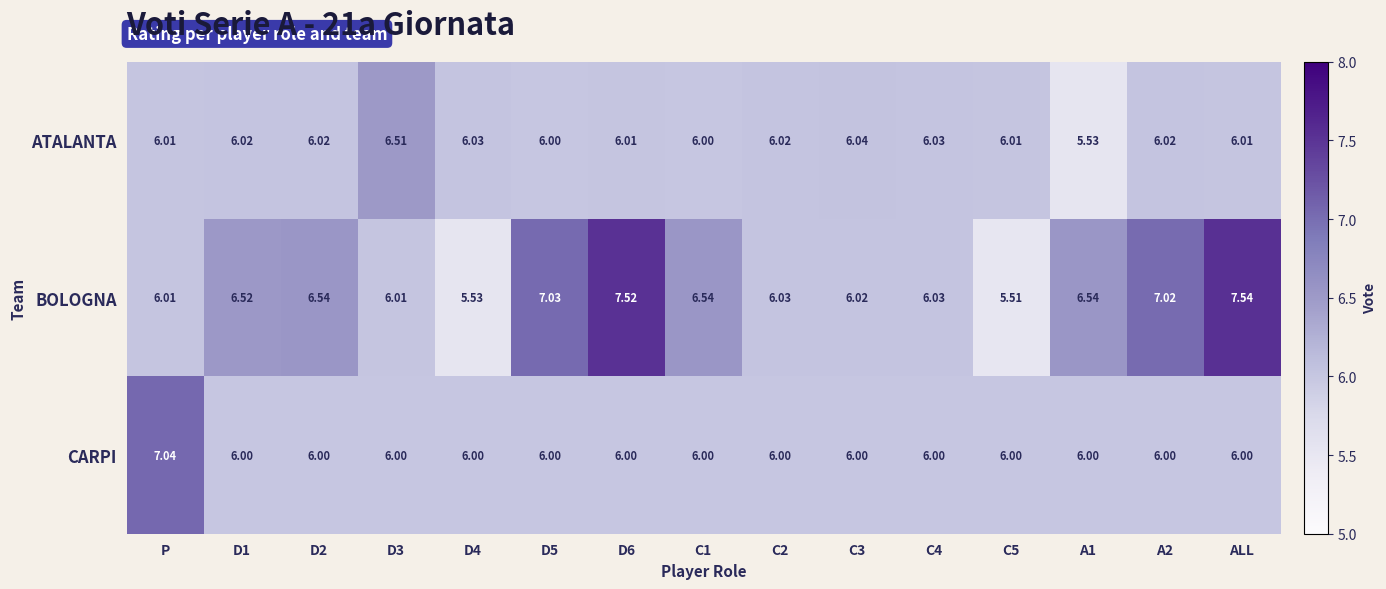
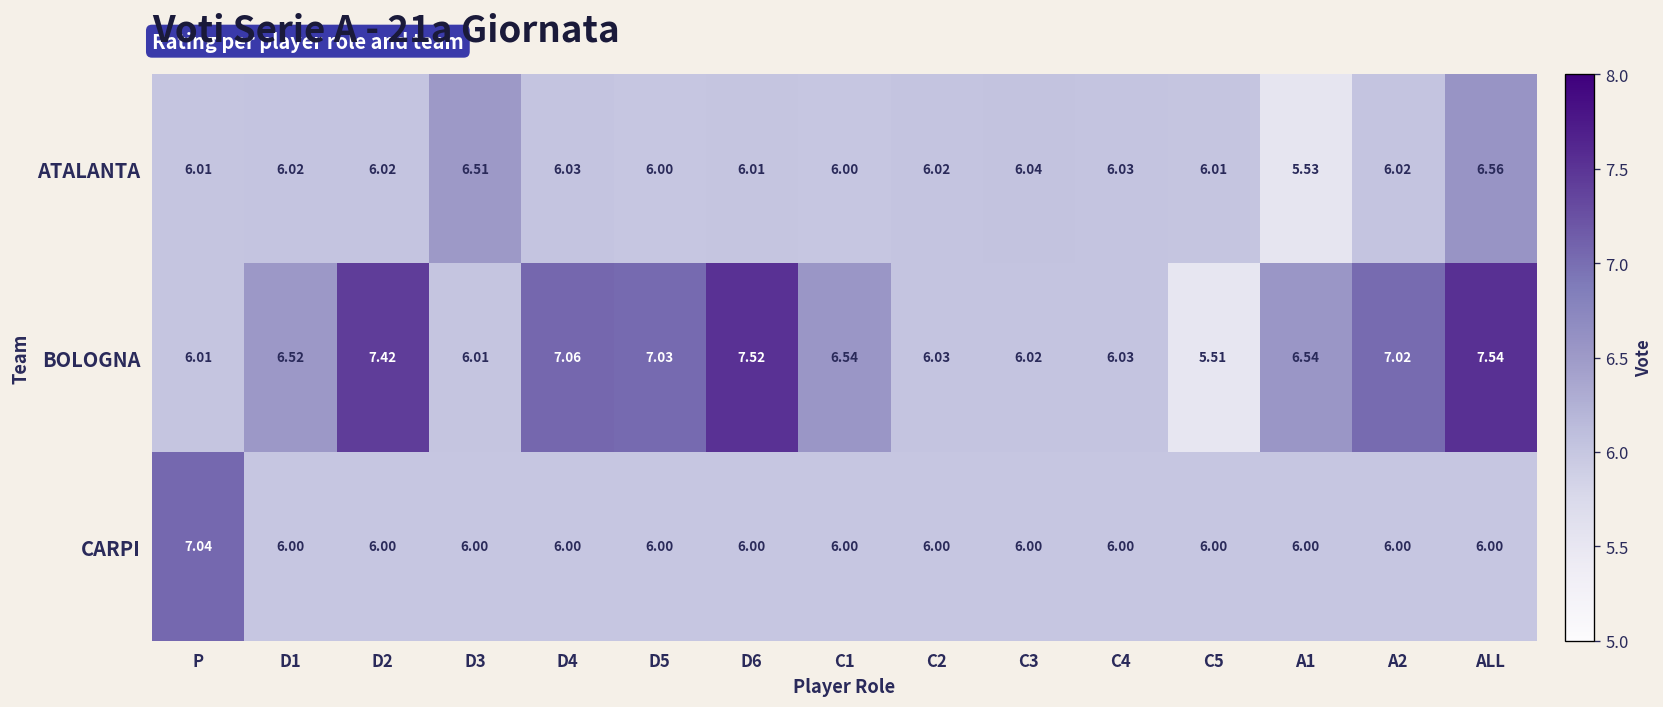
ATALANTA, ALL: 6.01 -> 6.56
BOLOGNA, D2: 6.54 -> 7.42
BOLOGNA, D4: 5.53 -> 7.06
